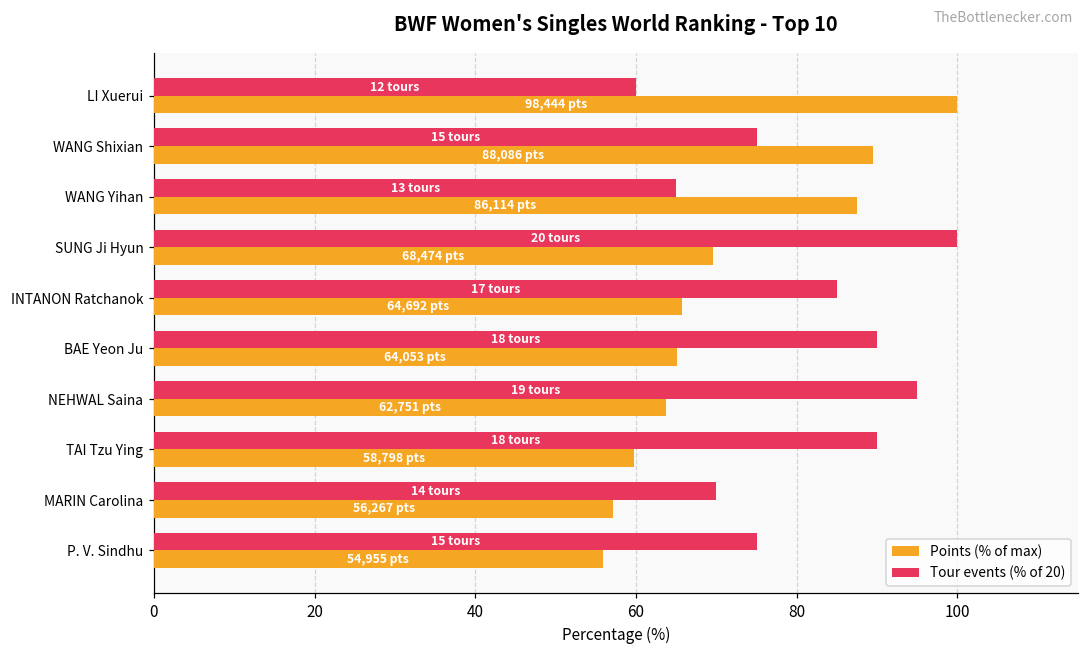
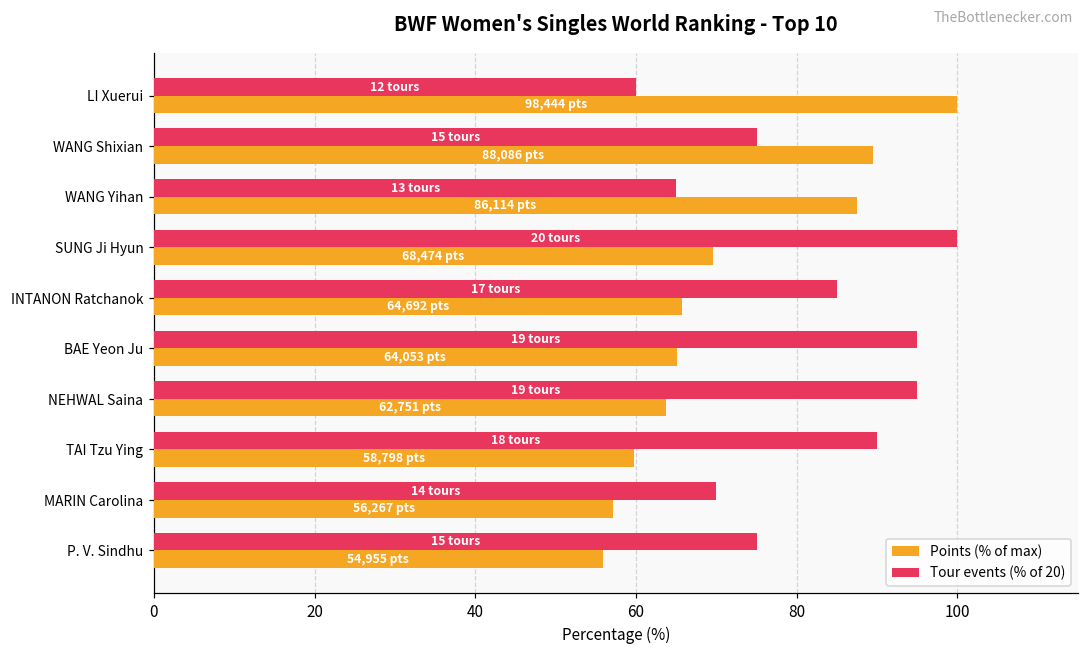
Tour events (% of 20), BAE Yeon Ju: 18 -> 19
